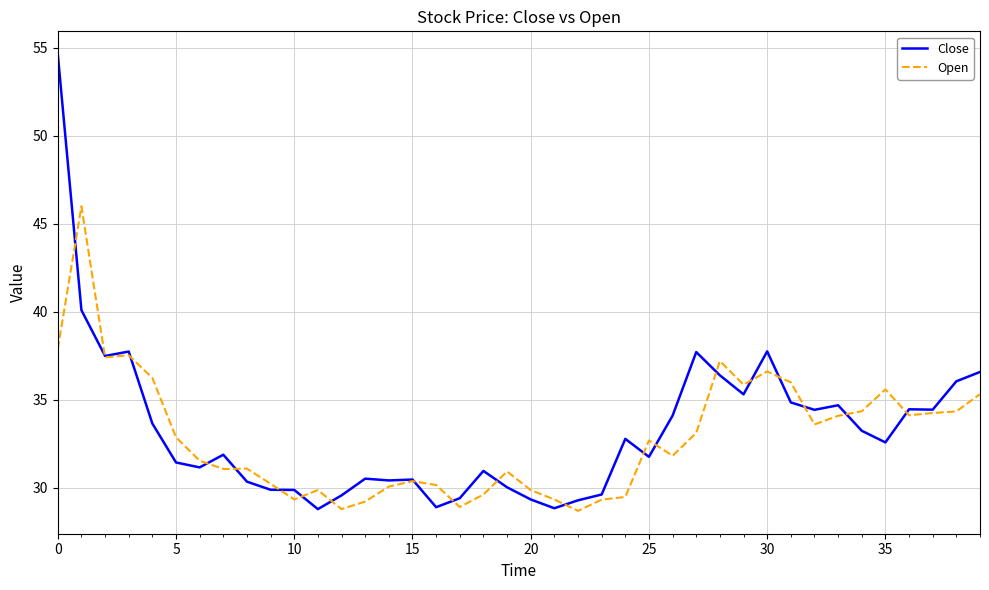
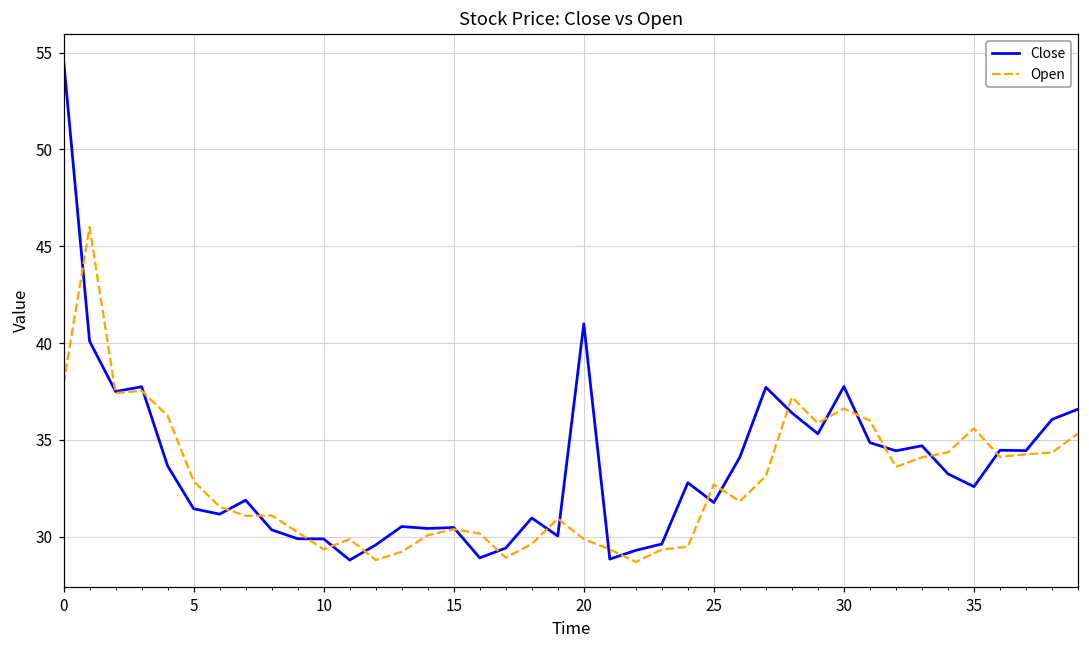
Close, 20: 29.4 -> 41.0
